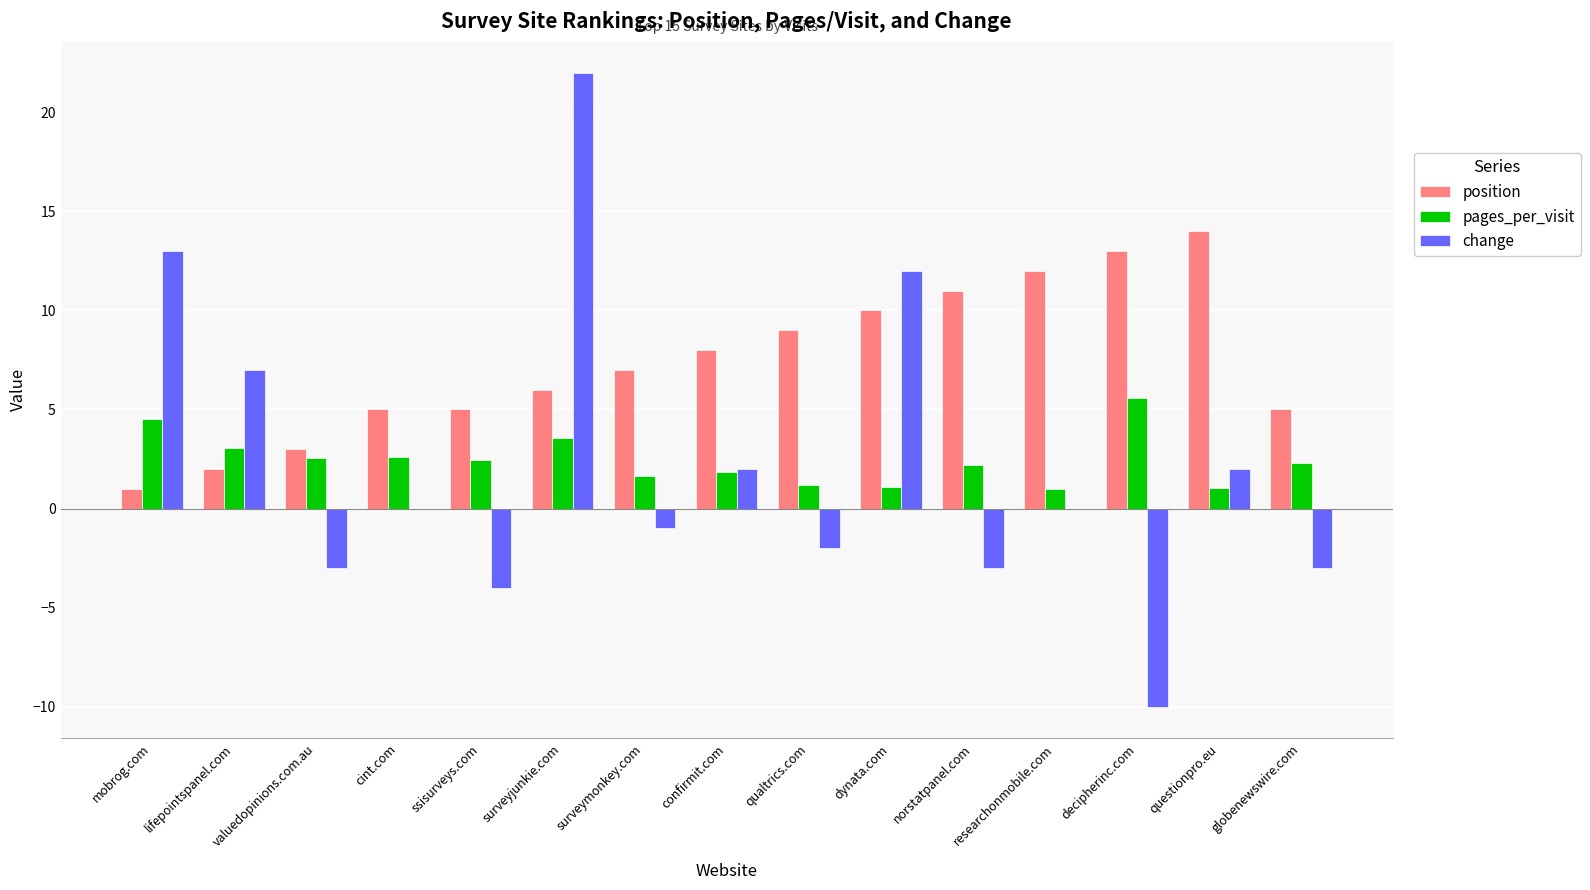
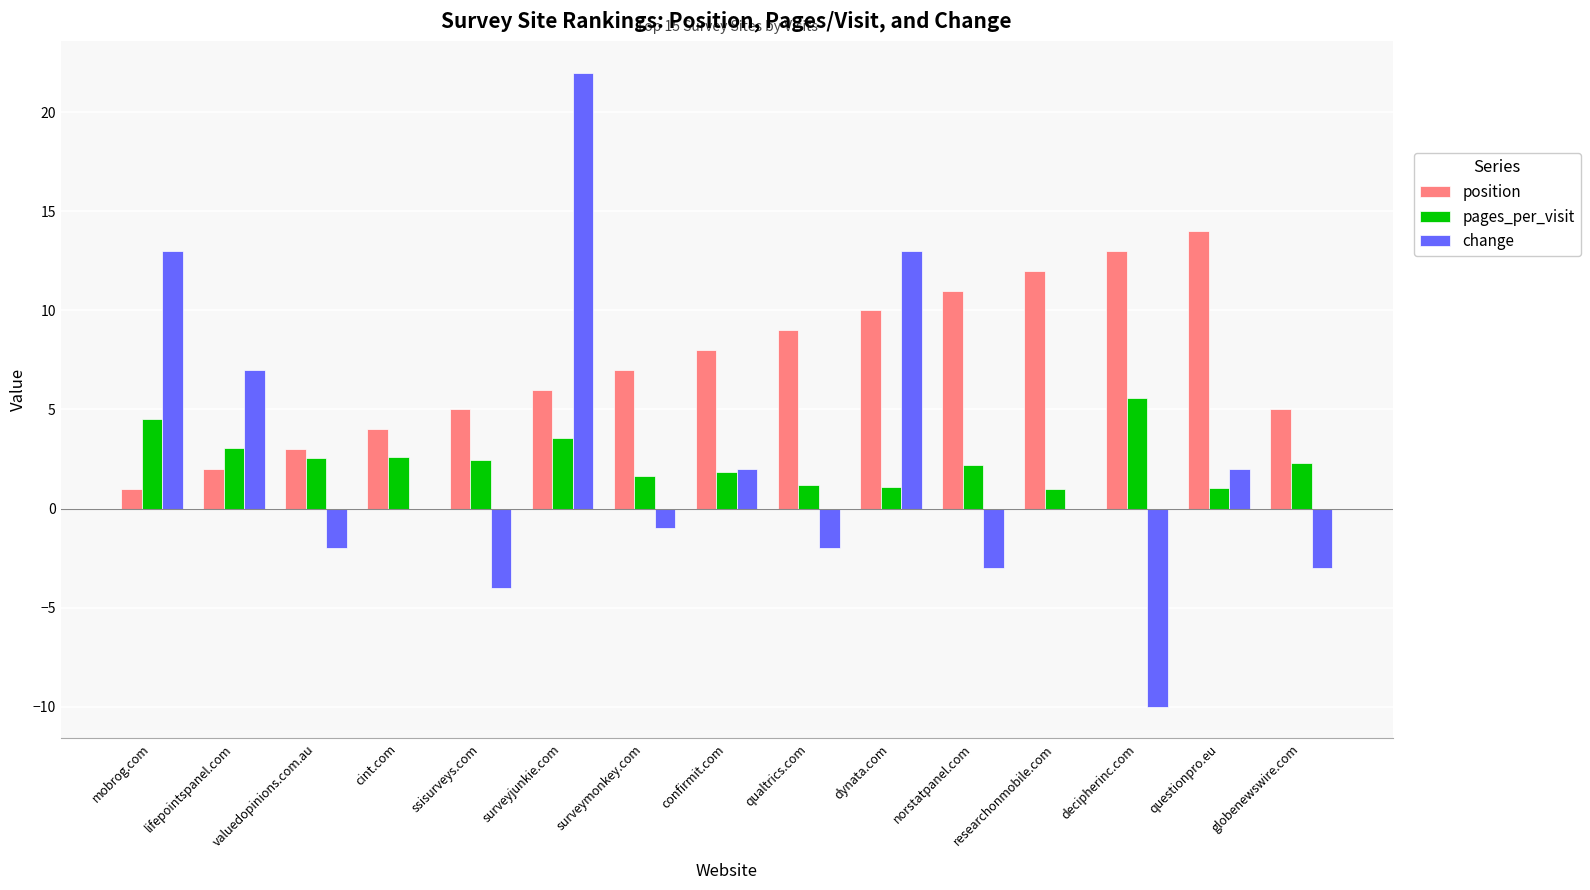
change, valuedopinions.com.au: -3 -> -2
position, cint.com: 5 -> 4
change, dynata.com: 12 -> 13
